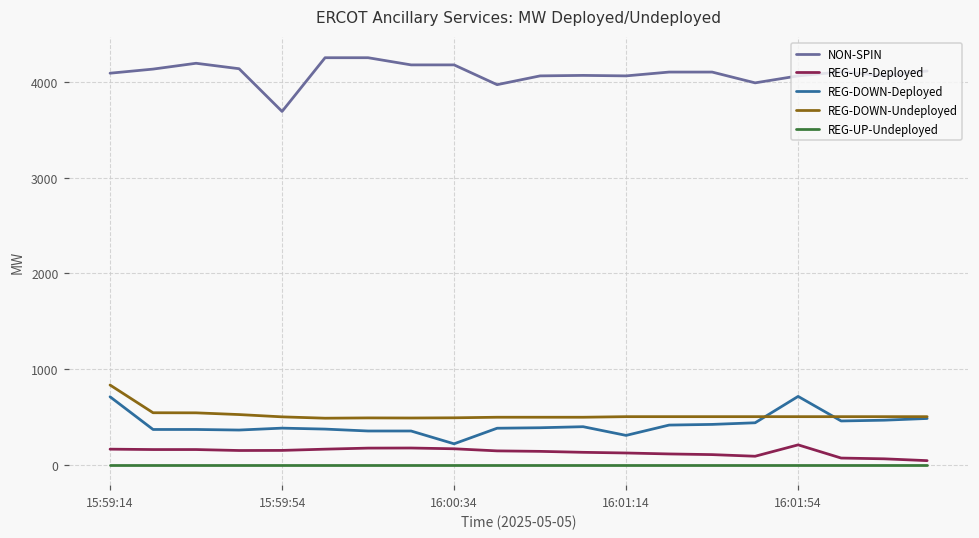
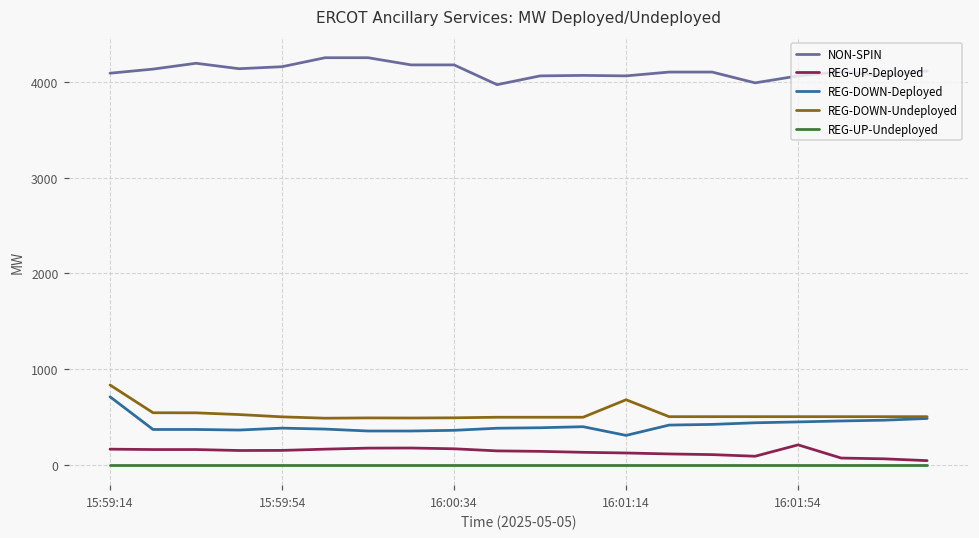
NON-SPIN, 15:59:54: 3700 -> 4200
REG-DOWN-Deployed, 16:00:34: 200 -> 400
REG-DOWN-Undeployed, 16:01:14: 500 -> 700
REG-DOWN-Deployed, 16:01:54: 700 -> 400
